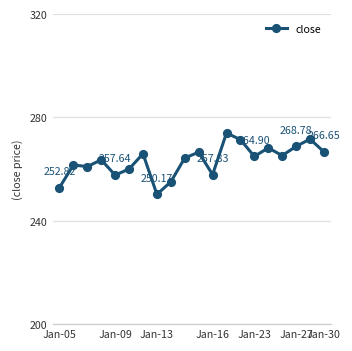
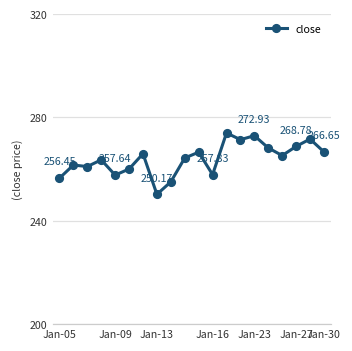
Jan-05: 252.82 -> 256.45
Jan-23: 264.90 -> 272.93
